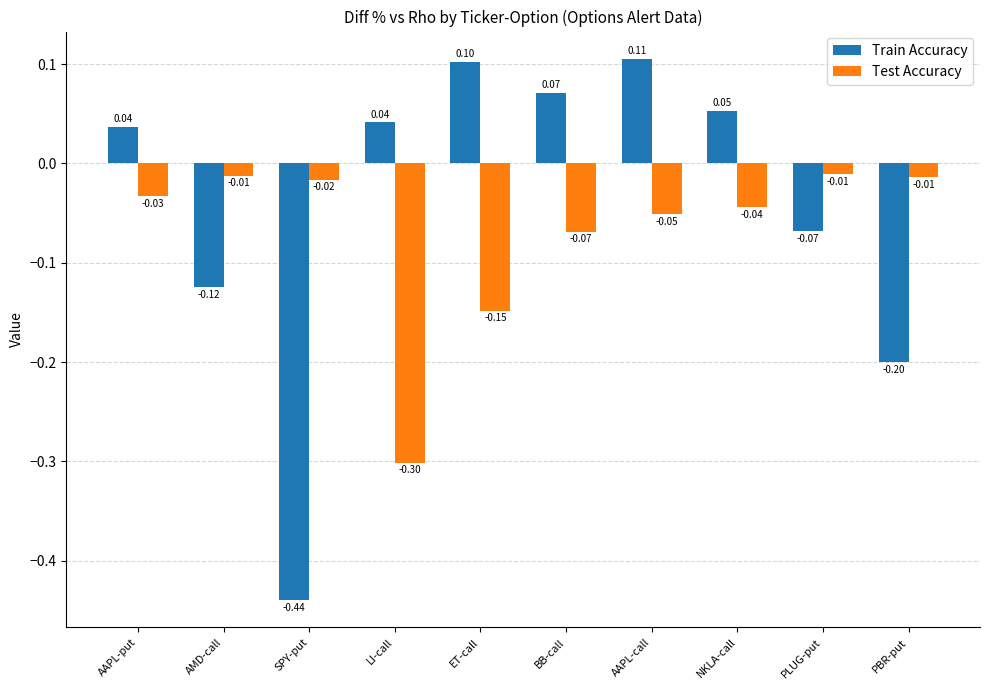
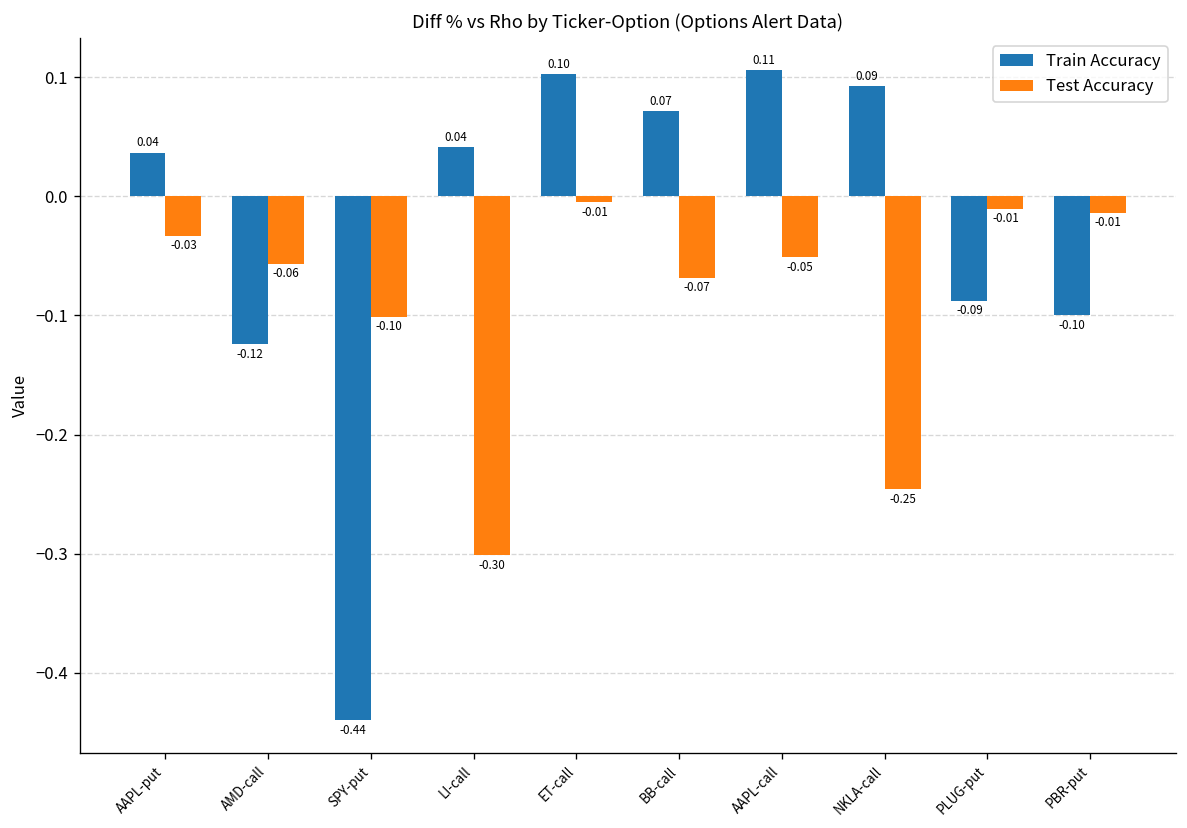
Test Accuracy, AMD-call: -0.01 -> -0.06
Test Accuracy, SPY-put: -0.02 -> -0.10
Test Accuracy, ET-call: -0.15 -> -0.01
Train Accuracy, NKLA-call: 0.05 -> 0.09
Test Accuracy, NKLA-call: -0.04 -> -0.25
Train Accuracy, PLUG-put: -0.07 -> -0.09
Train Accuracy, PBR-put: -0.20 -> -0.10
